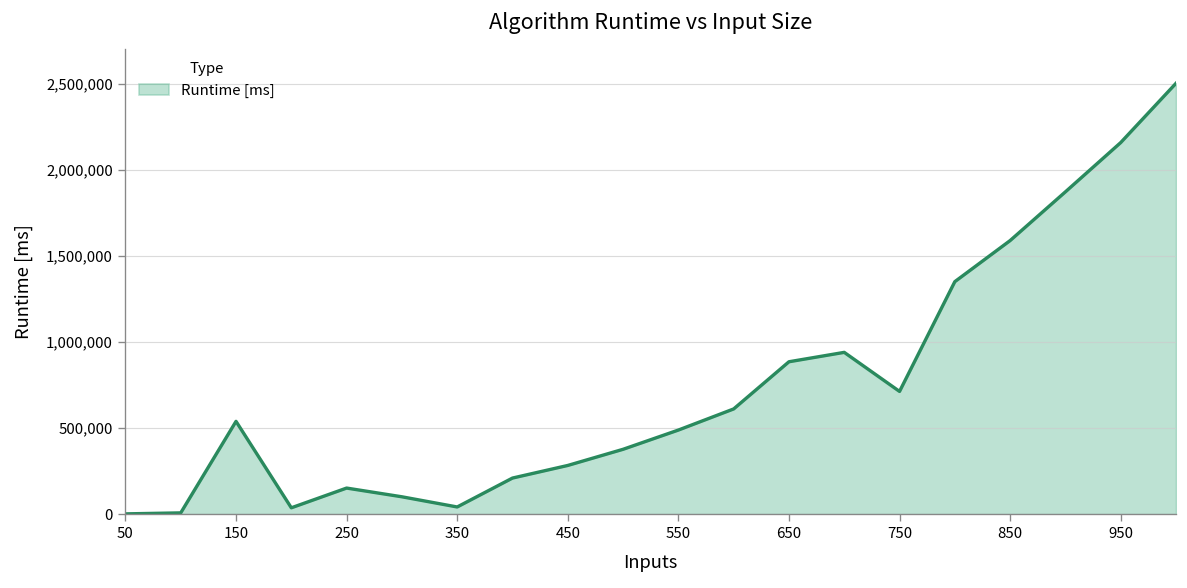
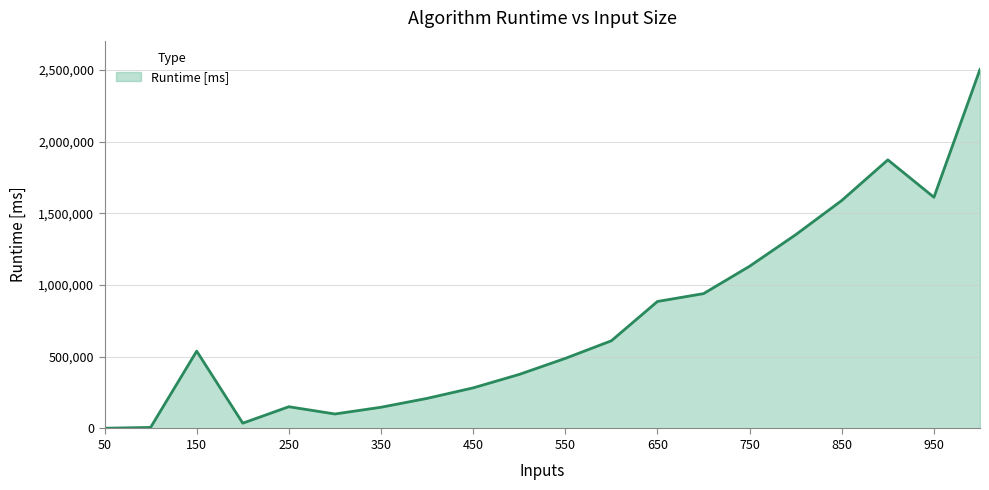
350: 40,000 -> 150,000
750: 710,000 -> 1,130,000
950: 2,160,000 -> 1,610,000
